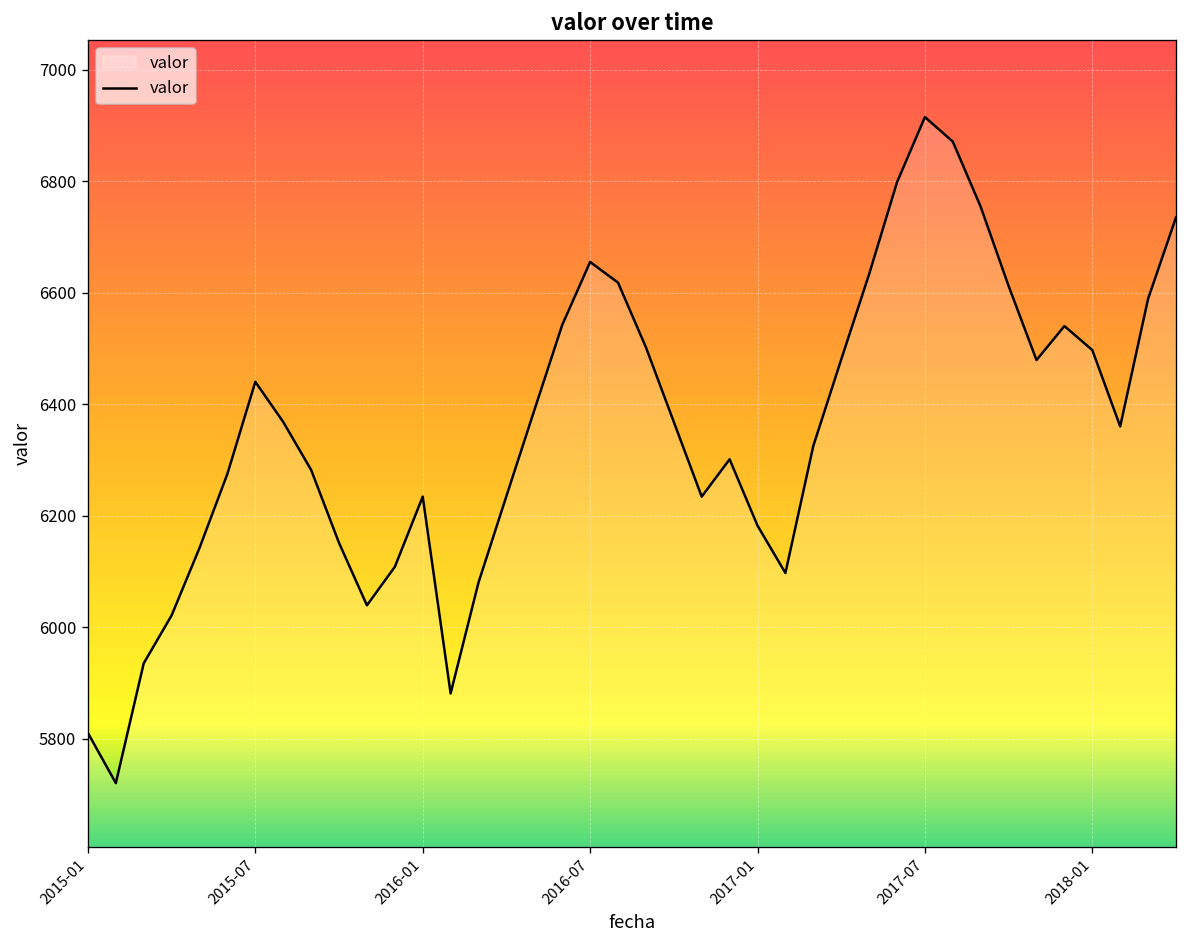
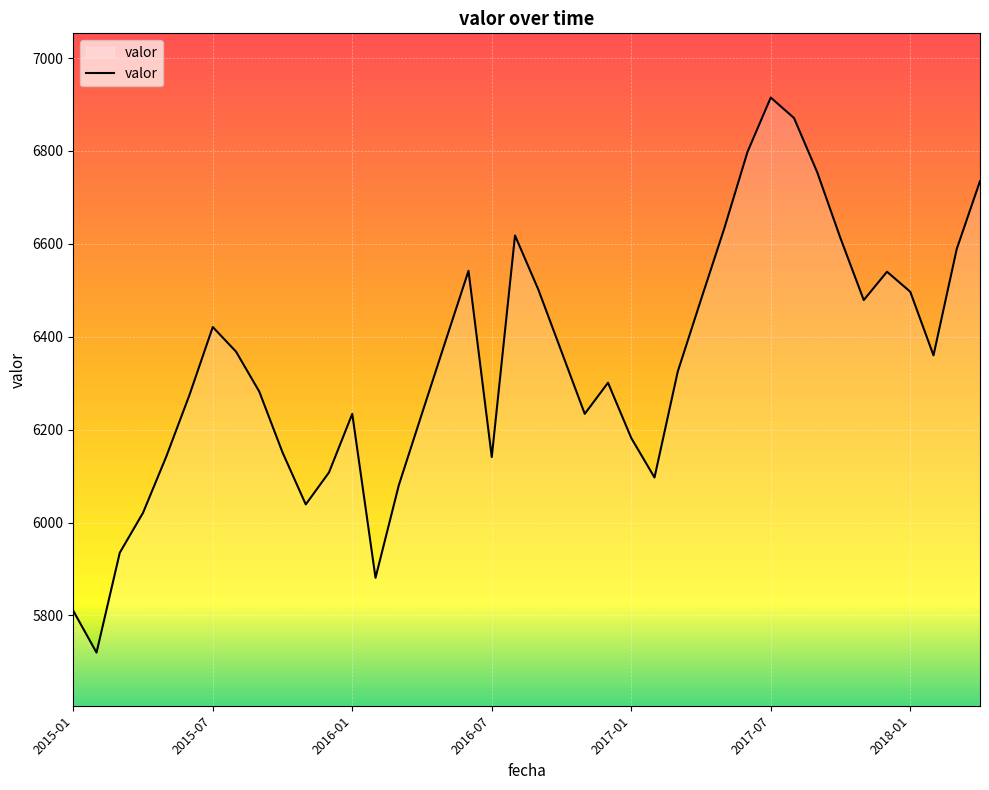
2015-07: 6440 -> 6420
2016-07: 6660 -> 6140
